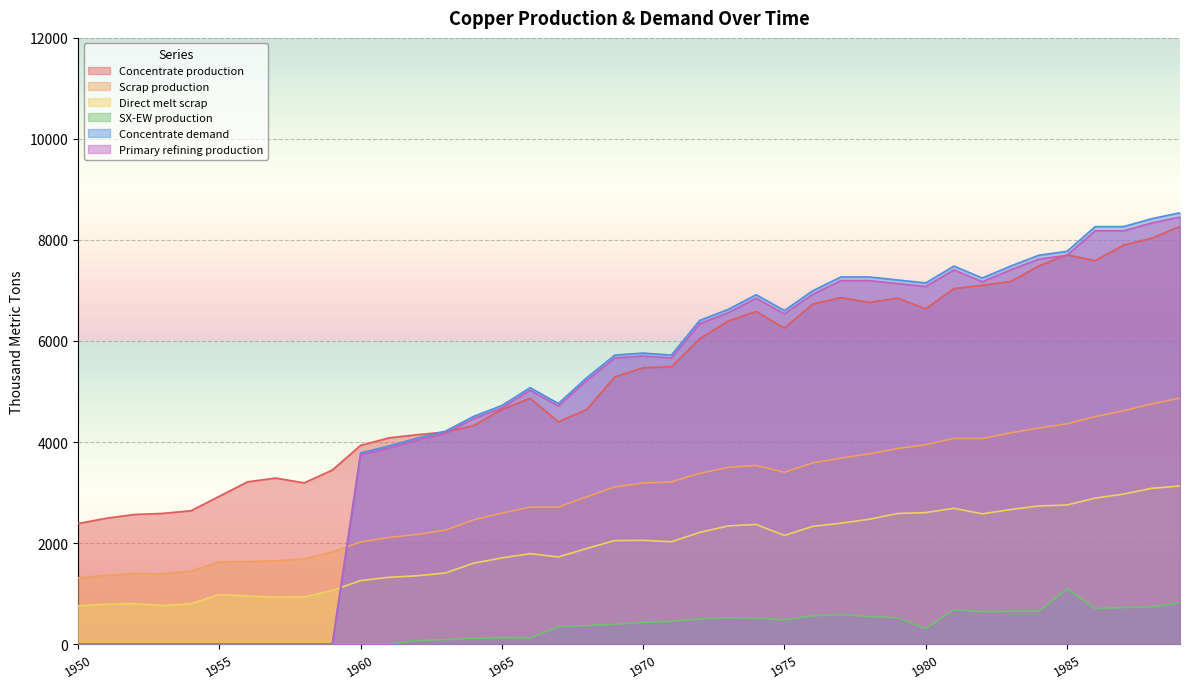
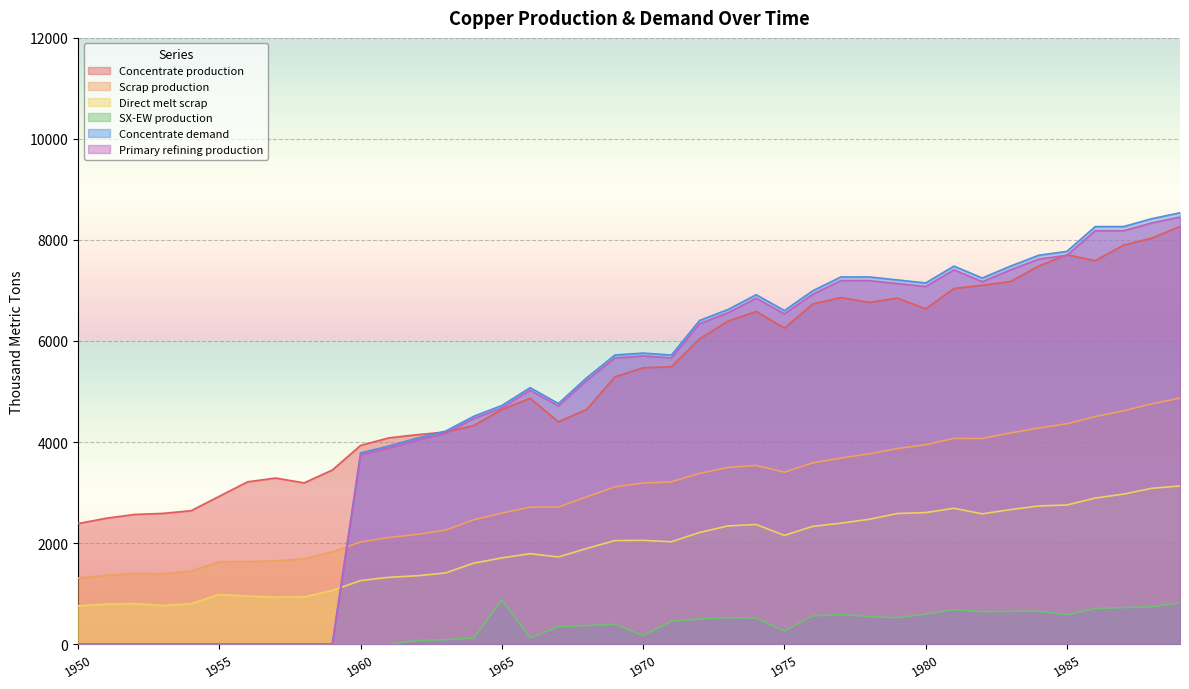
SX-EW production, 1965: 100 -> 900
SX-EW production, 1970: 400 -> 200
SX-EW production, 1975: 500 -> 300
SX-EW production, 1980: 300 -> 600
SX-EW production, 1985: 1100 -> 600
